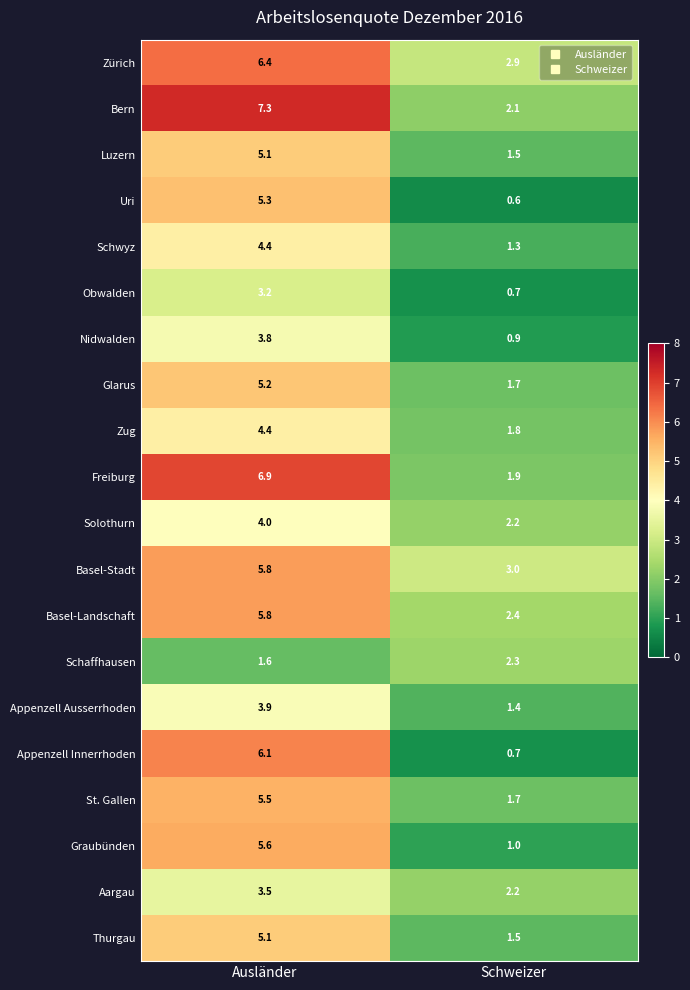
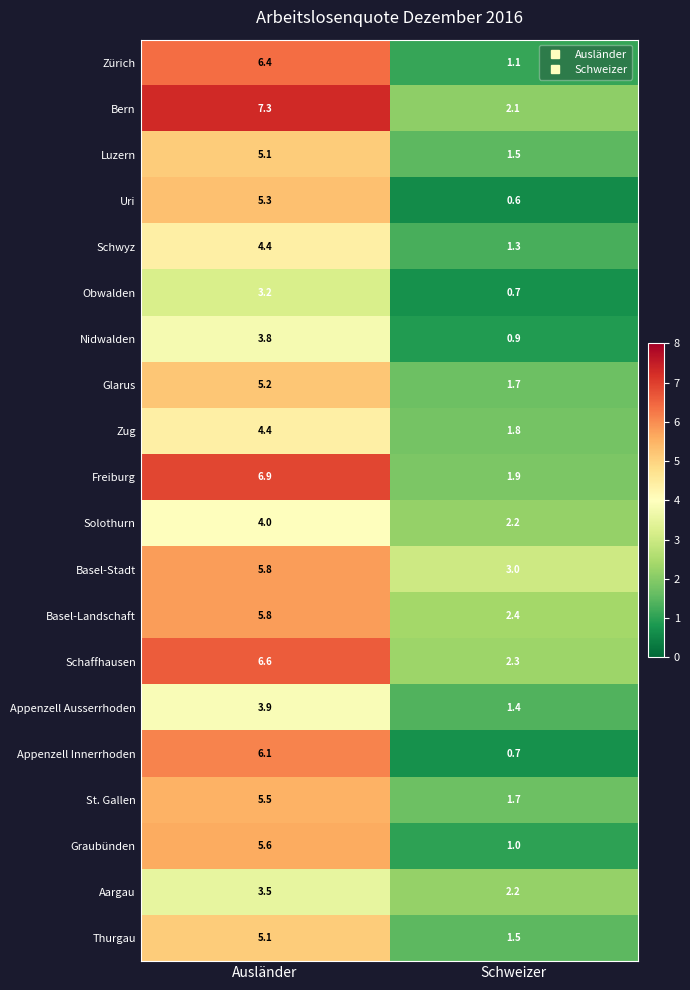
Zürich, Schweizer: 2.9 -> 1.1
Schaffhausen, Ausländer: 1.6 -> 6.6
